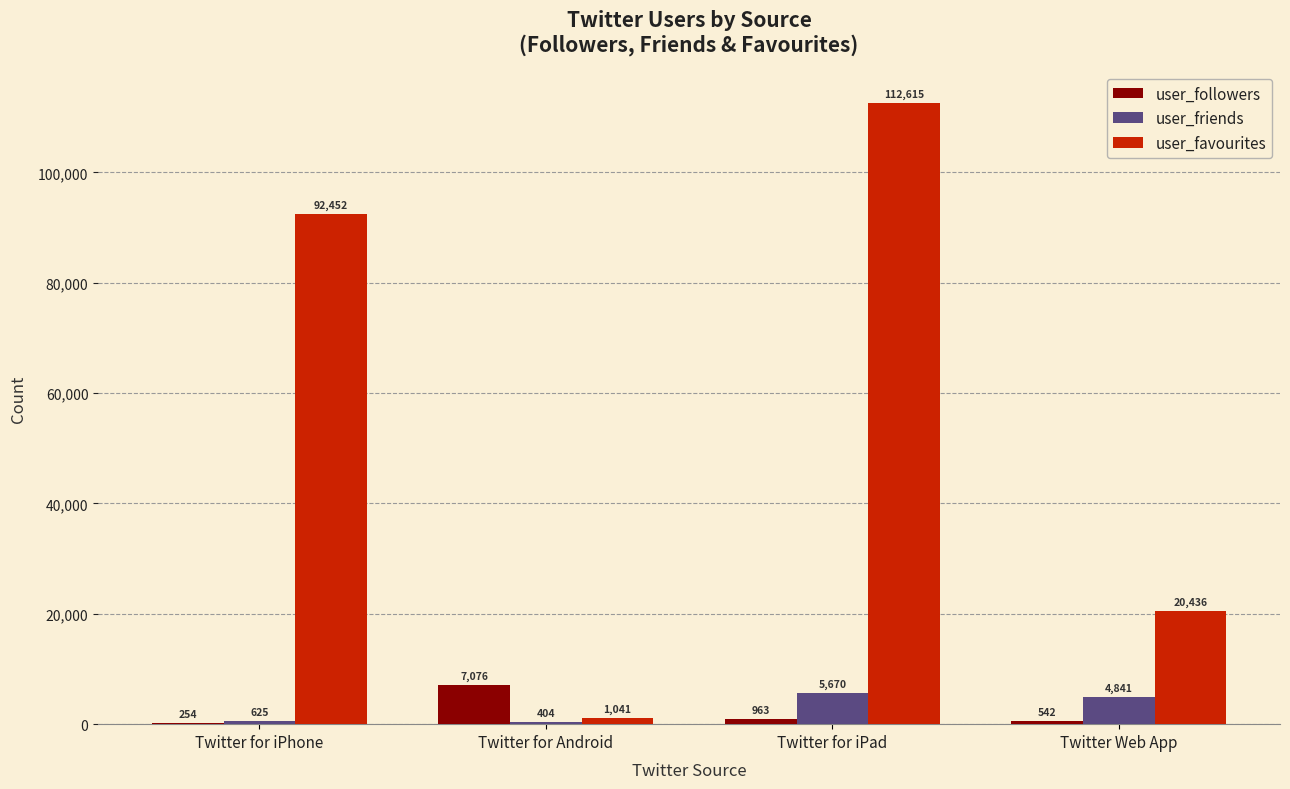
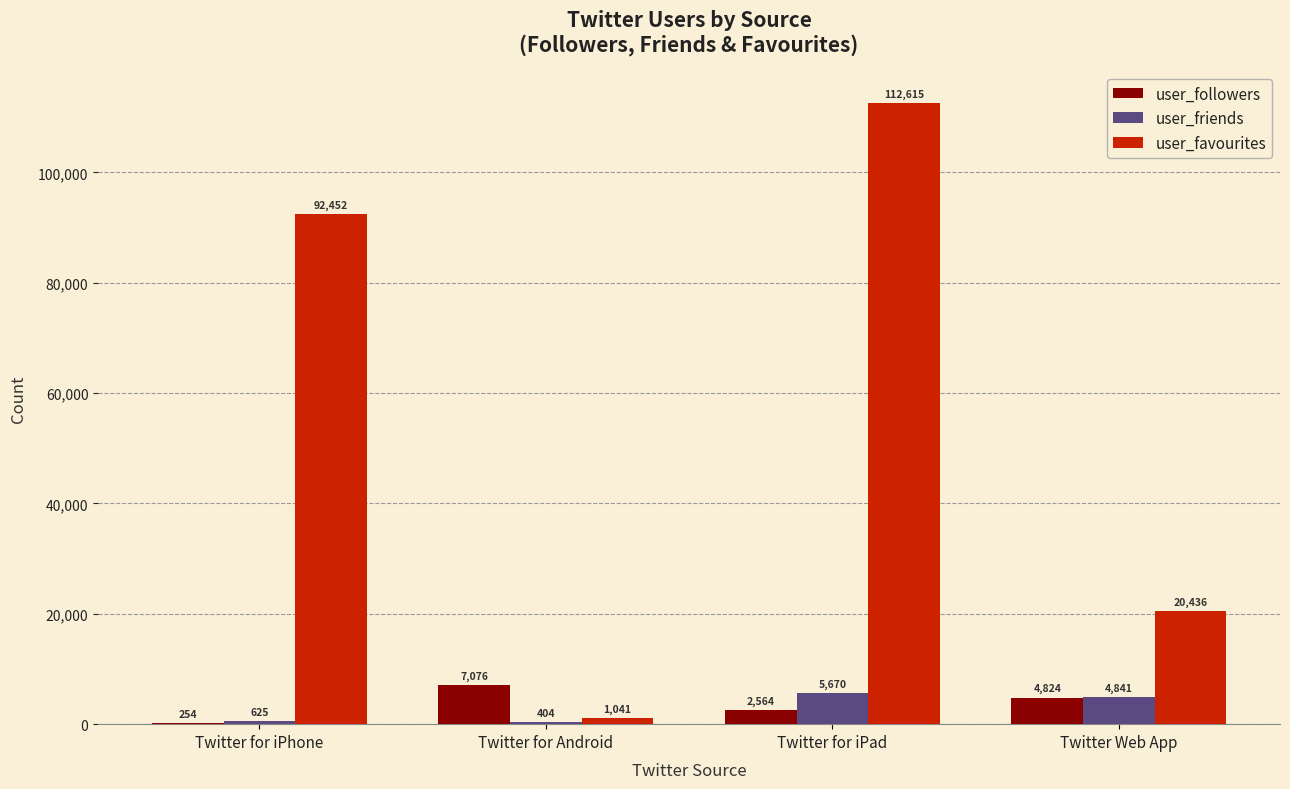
user_followers, Twitter for iPad: 963 -> 2,564
user_followers, Twitter Web App: 542 -> 4,824
